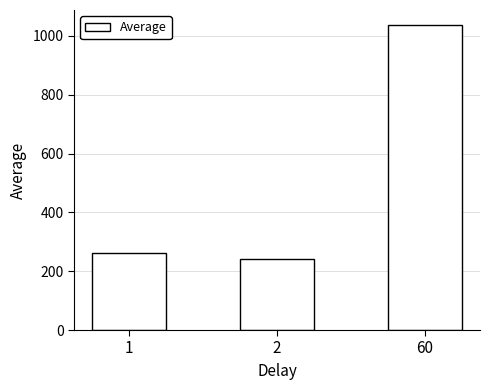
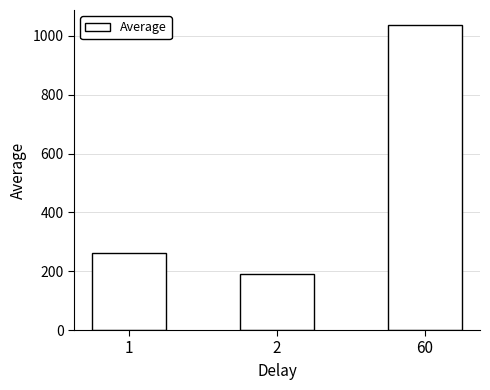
2: 240 -> 190
